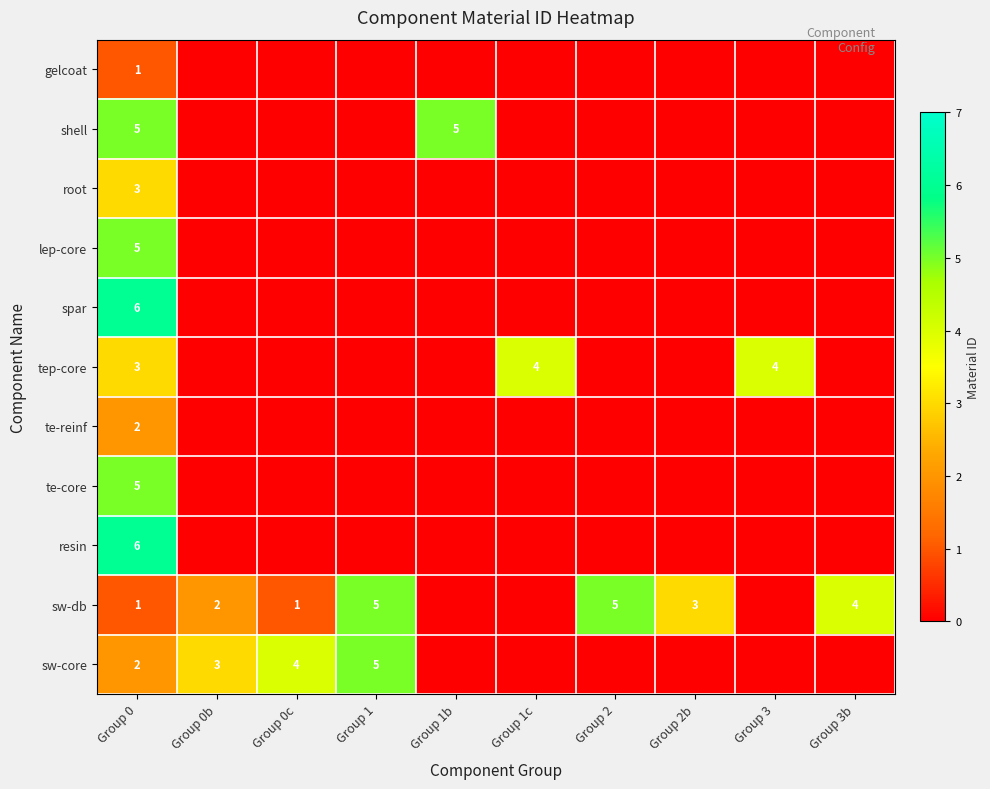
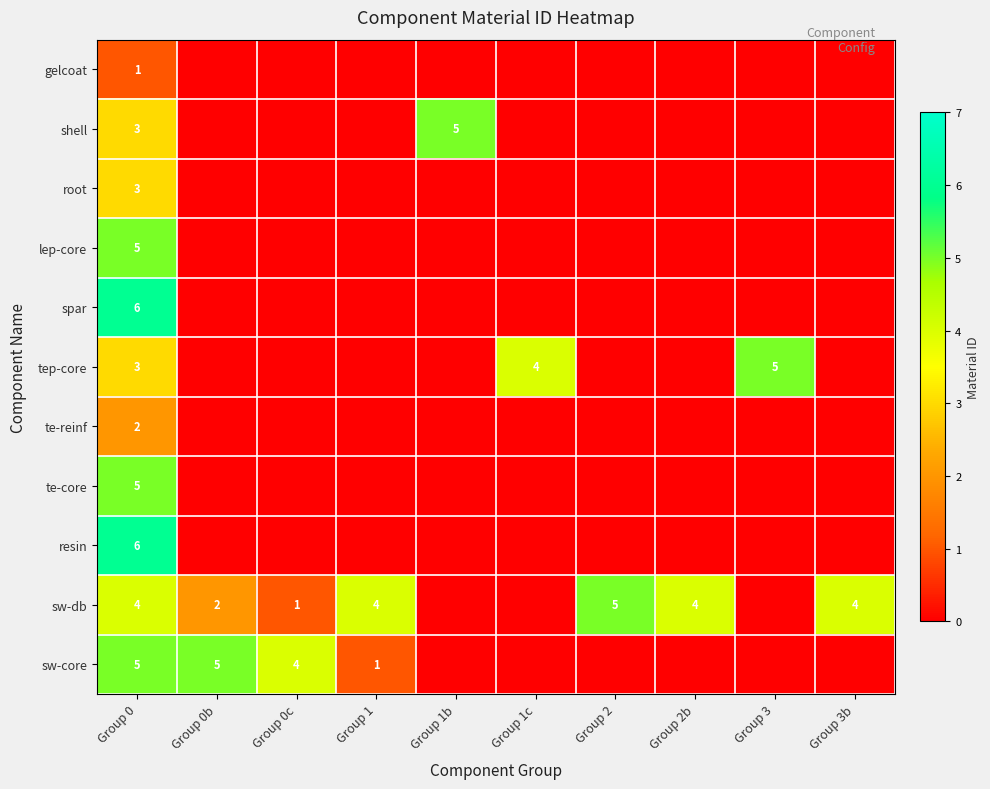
shell, Group 0: 5 -> 3
tep-core, Group 3: 4 -> 5
sw-db, Group 0: 1 -> 4
sw-db, Group 1: 5 -> 4
sw-db, Group 2b: 3 -> 4
sw-core, Group 0: 2 -> 5
sw-core, Group 0b: 3 -> 5
sw-core, Group 1: 5 -> 1
